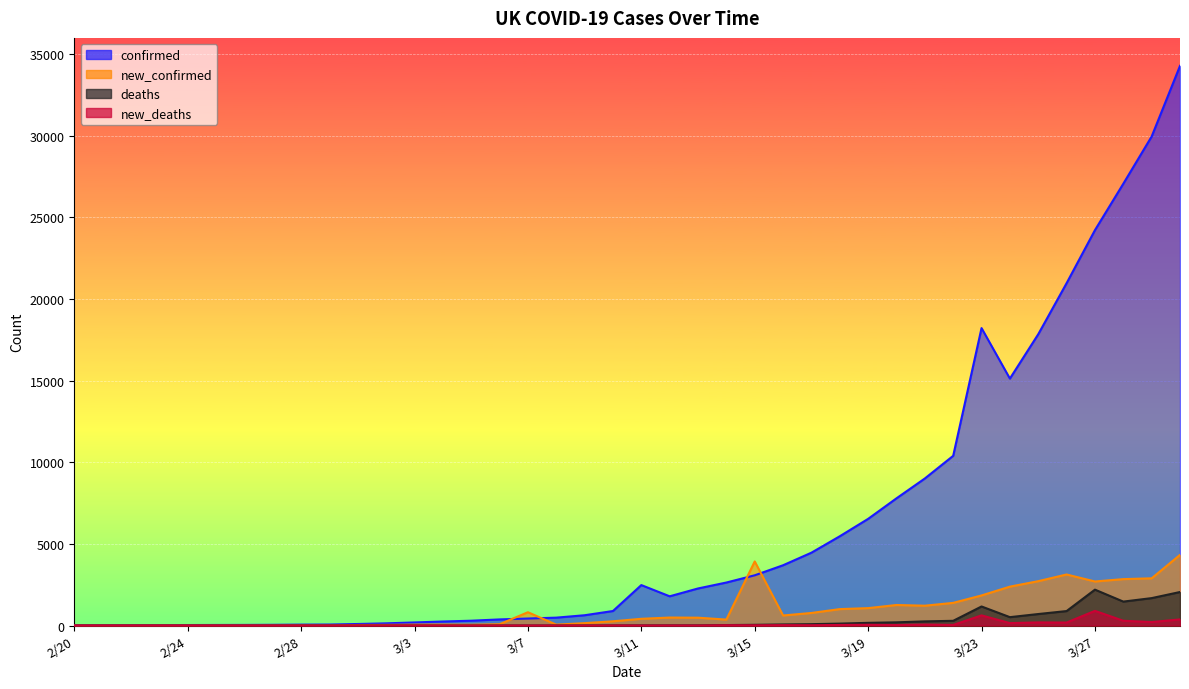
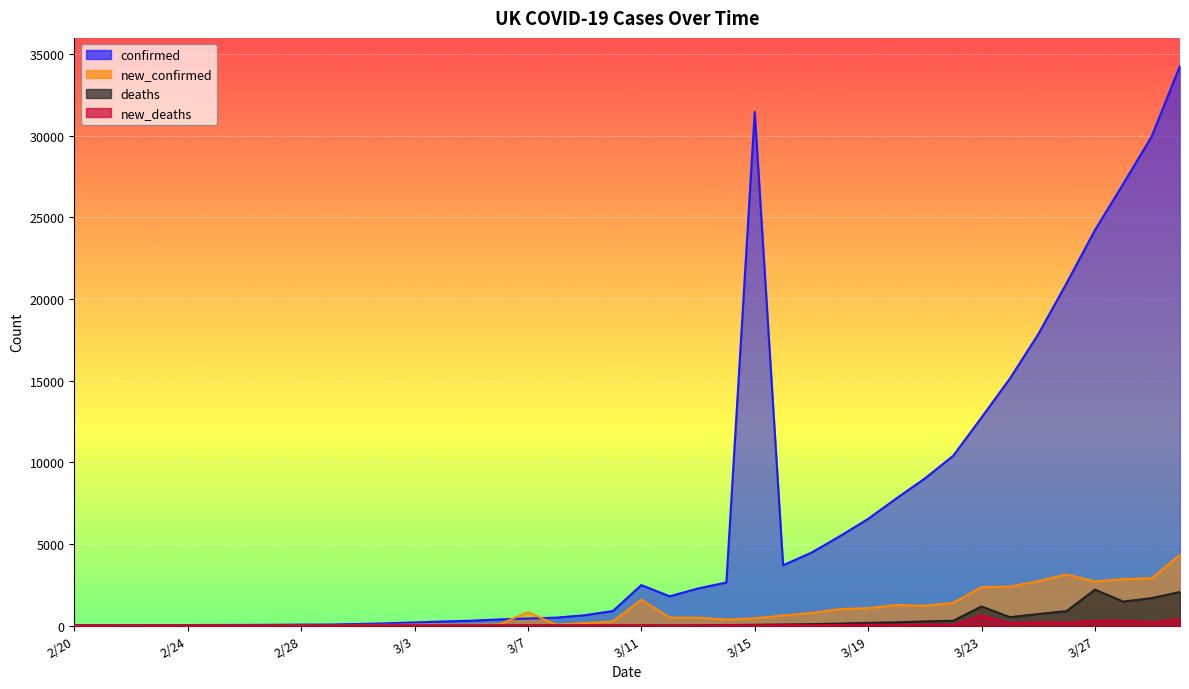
new_confirmed, 3/11: 400 -> 1600
confirmed, 3/15: 3100 -> 31500
new_confirmed, 3/15: 3900 -> 400
confirmed, 3/23: 18200 -> 12700
new_confirmed, 3/23: 1800 -> 2300
new_deaths, 3/27: 900 -> 300
